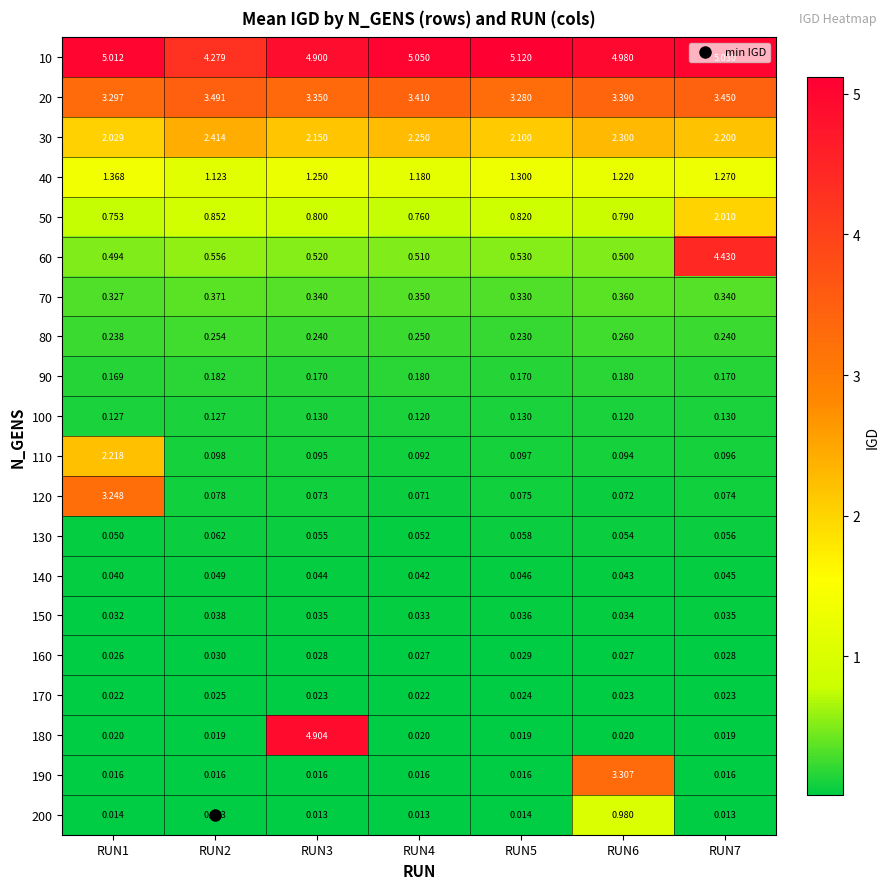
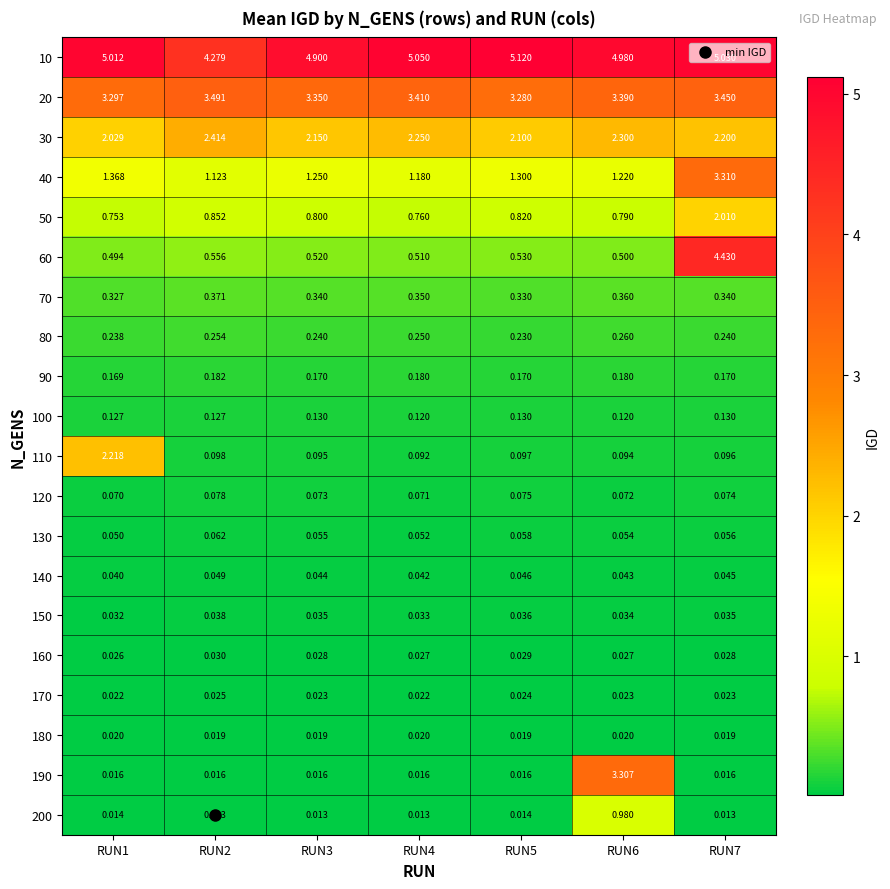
40, RUN7: 1.270 -> 3.310
120, RUN1: 3.248 -> 0.070
180, RUN3: 4.904 -> 0.019
